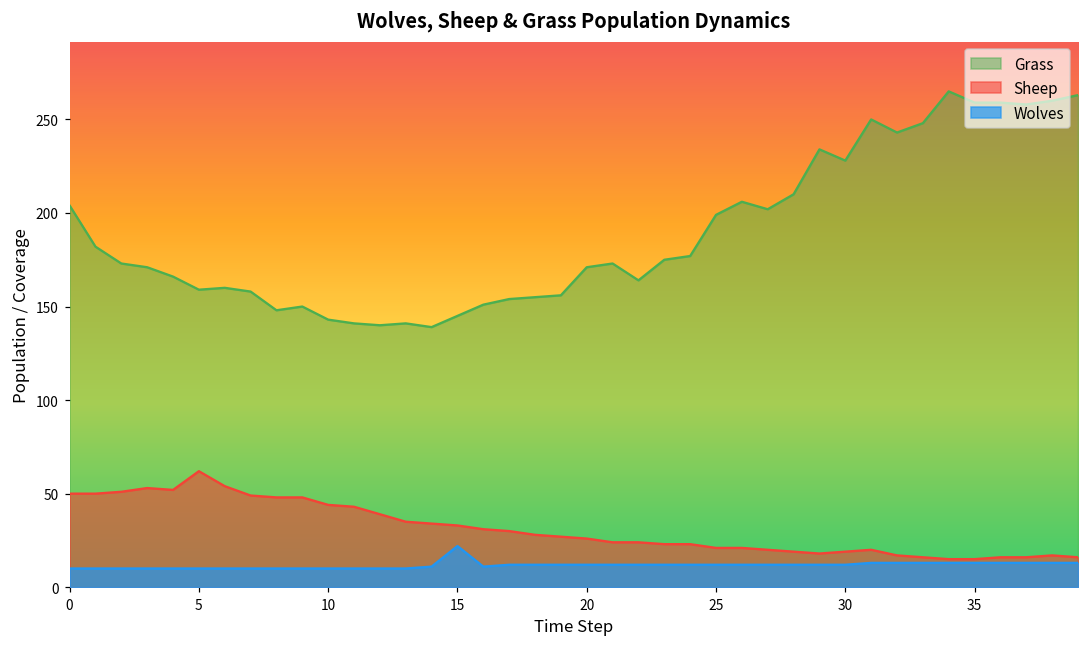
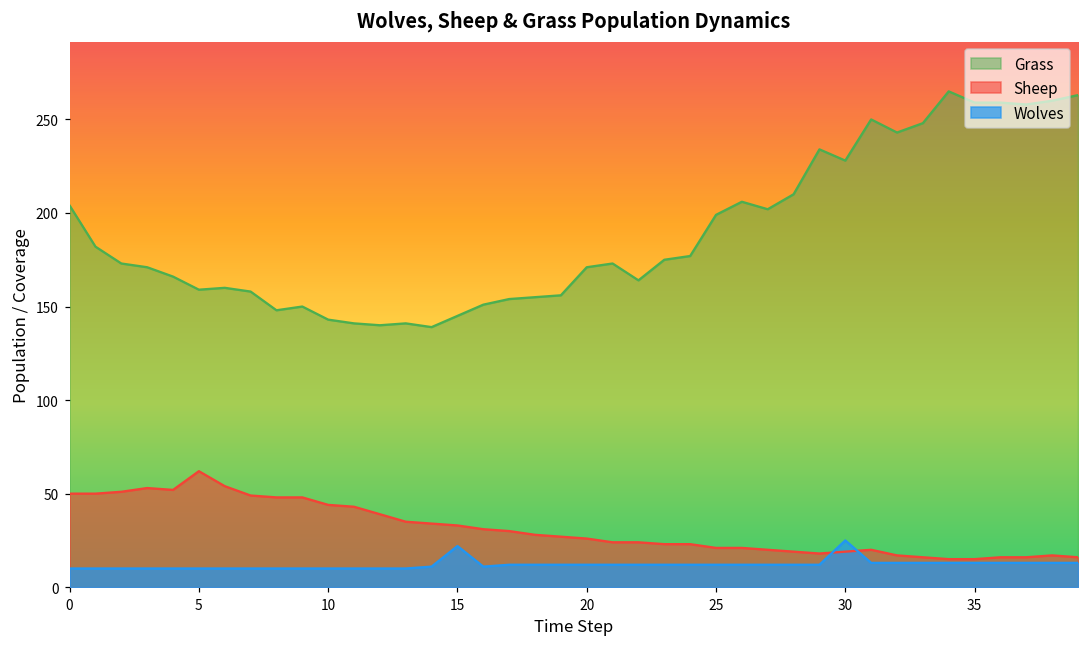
Wolves, 30: 12 -> 25
